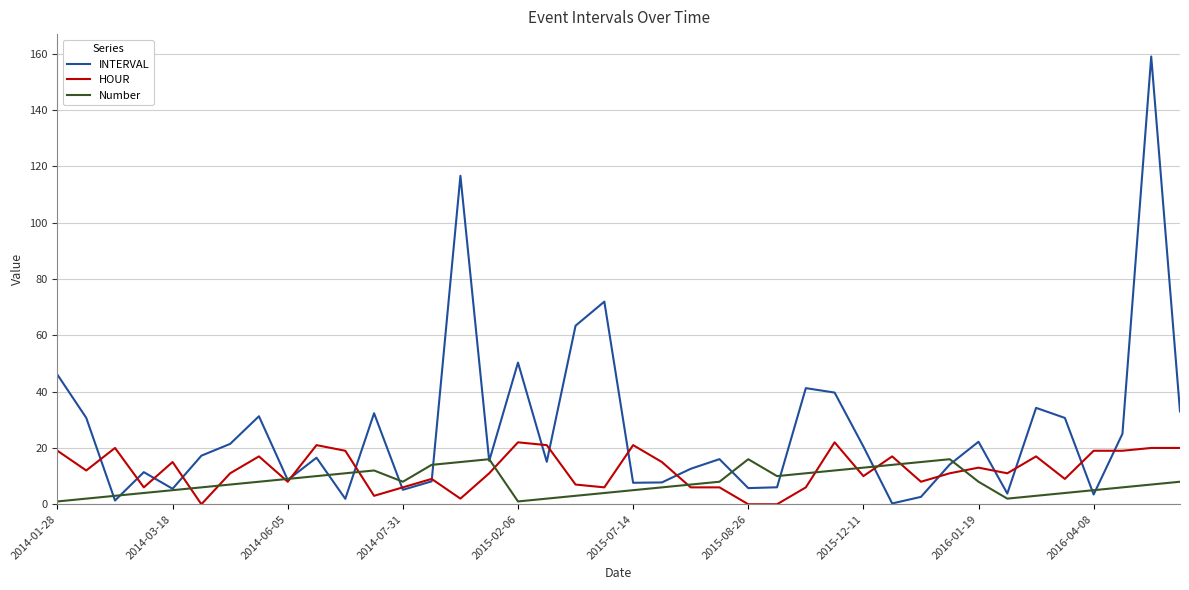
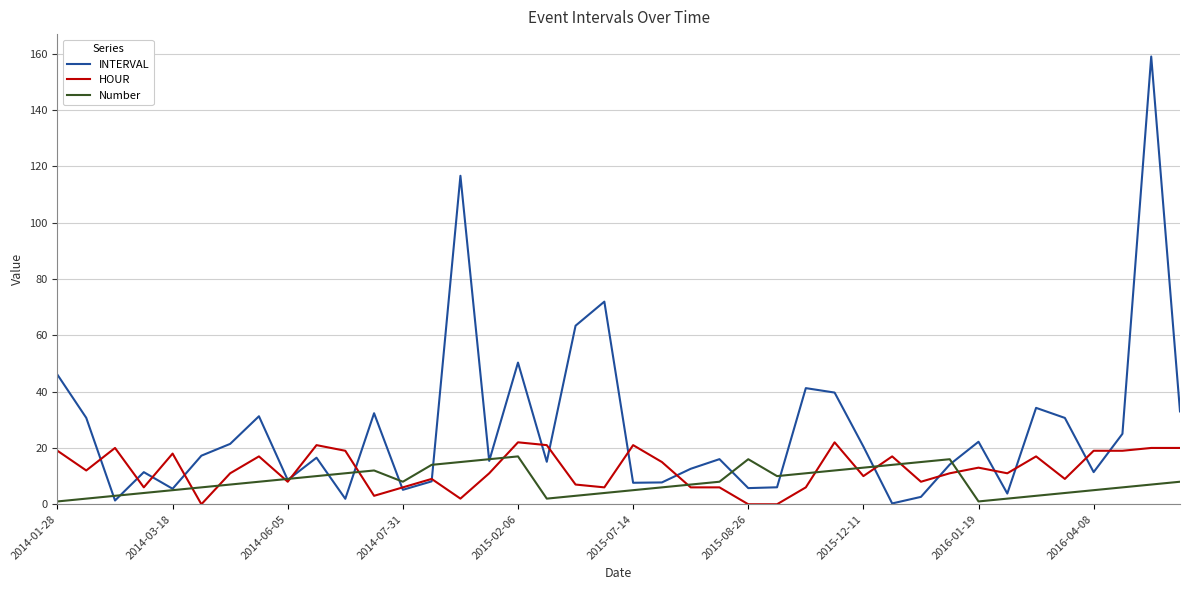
HOUR, 2014-03-18: 15 -> 18
Number, 2015-02-06: 1 -> 17
Number, 2016-01-19: 8 -> 1
INTERVAL, 2016-04-08: 3 -> 11
